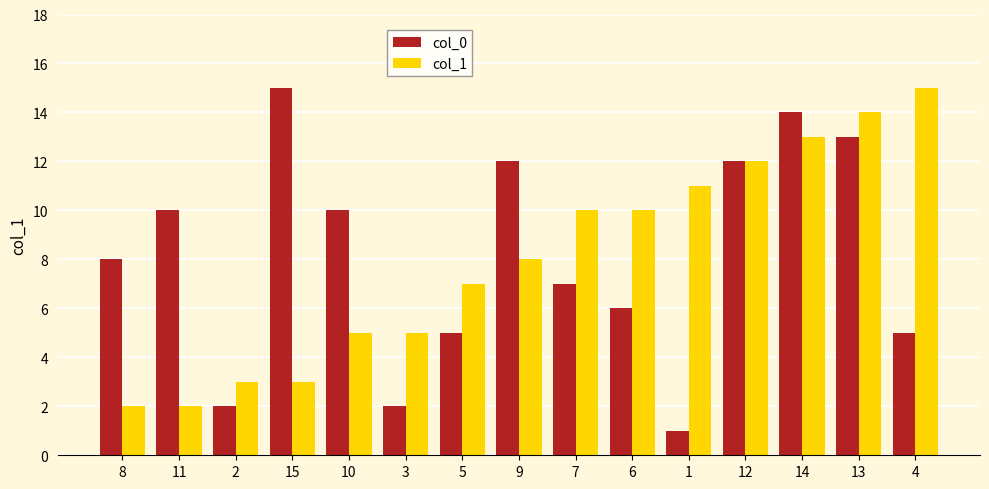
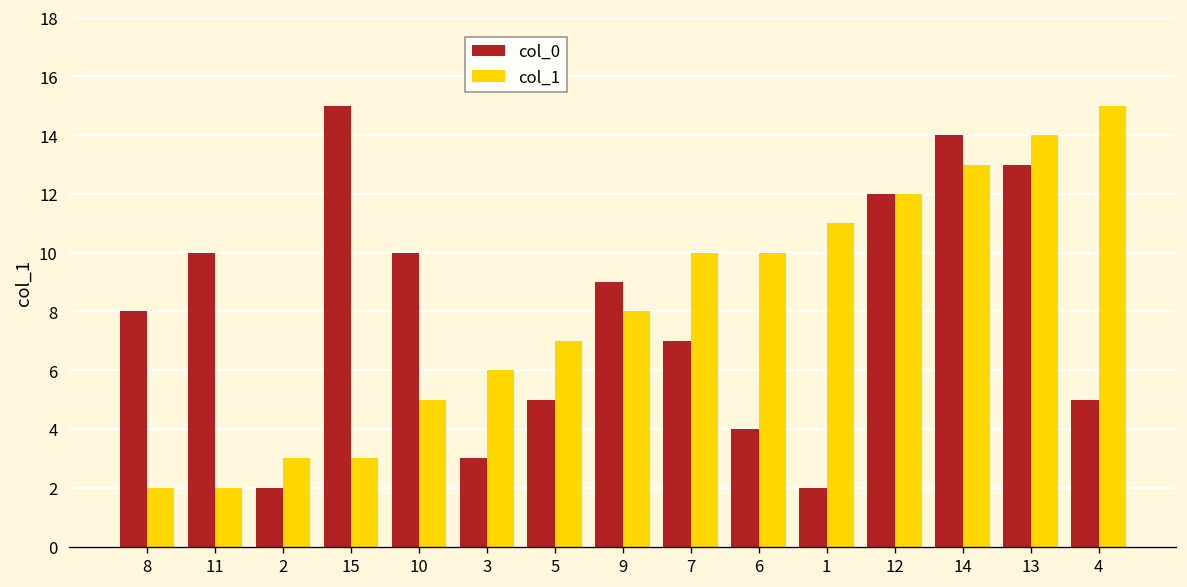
col_0, 3: 2 -> 3
col_1, 3: 5 -> 6
col_0, 9: 12 -> 9
col_0, 6: 6 -> 4
col_0, 1: 1 -> 2
